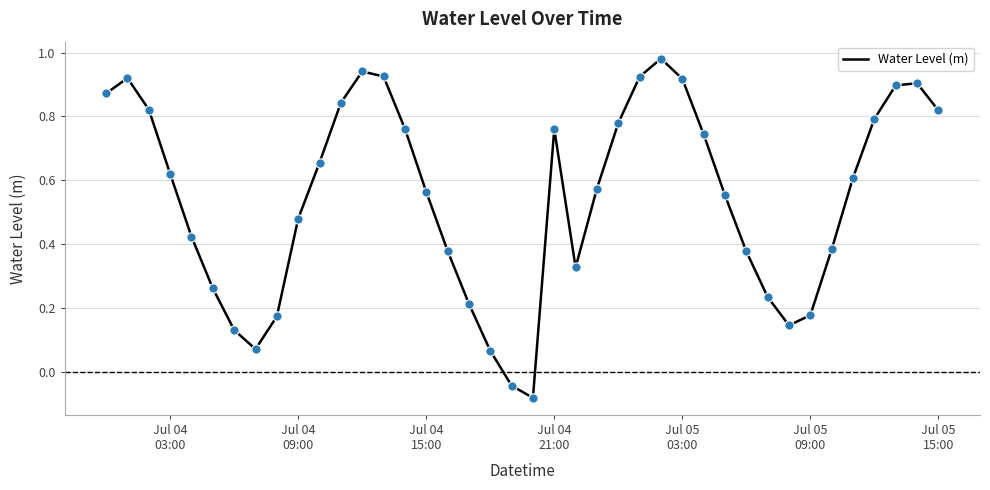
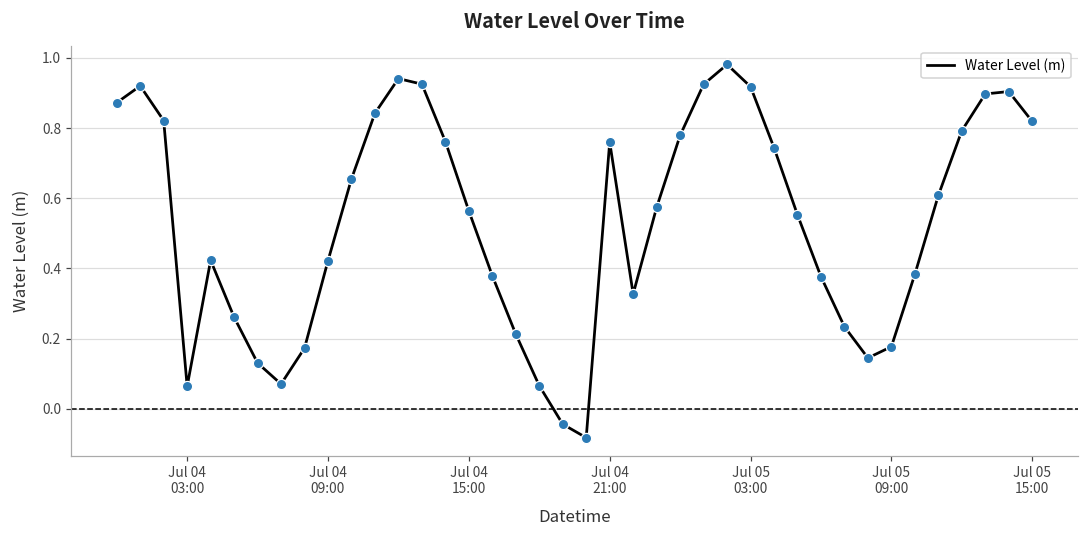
Jul 04 03:00: 0.62 -> 0.06
Jul 04 09:00: 0.48 -> 0.42
